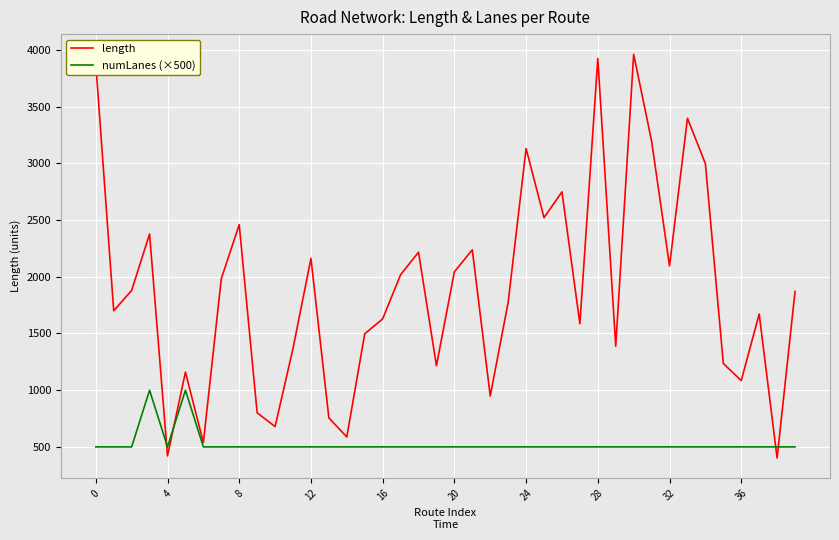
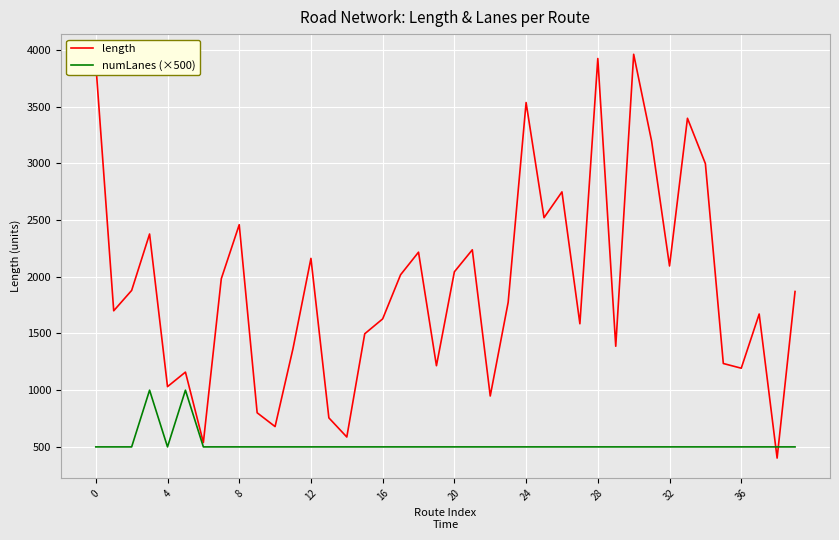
length, 4: 420 -> 1030
length, 24: 3130 -> 3540
length, 36: 1080 -> 1190
